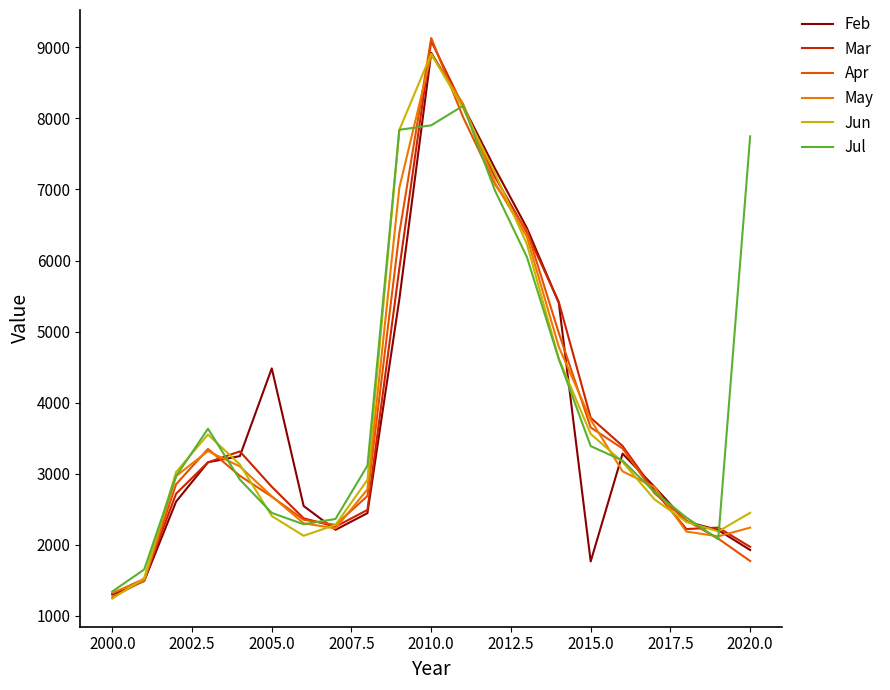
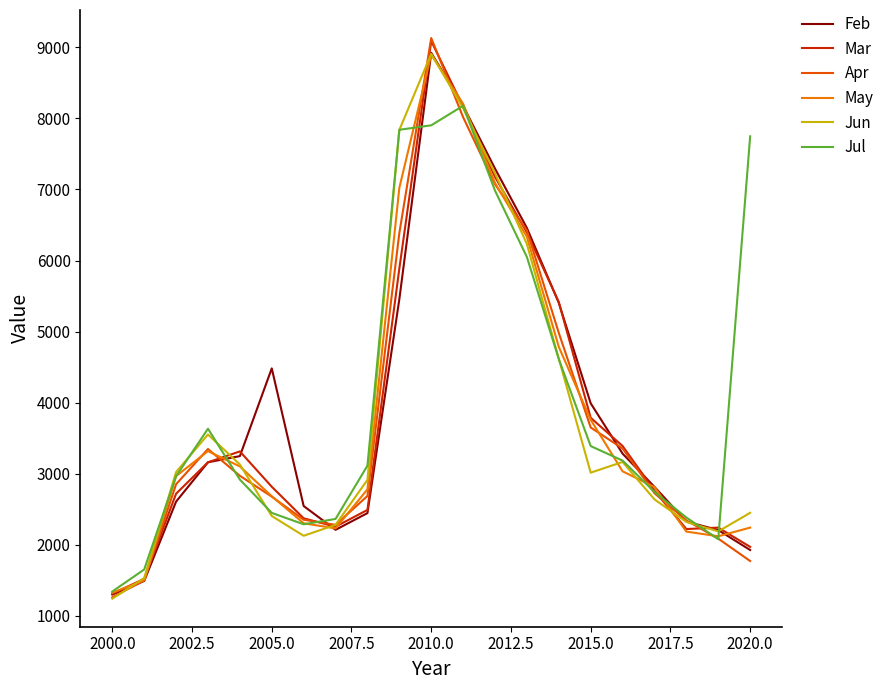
Feb, 2015.0: 1800 -> 4000
Jun, 2015.0: 3600 -> 3000
